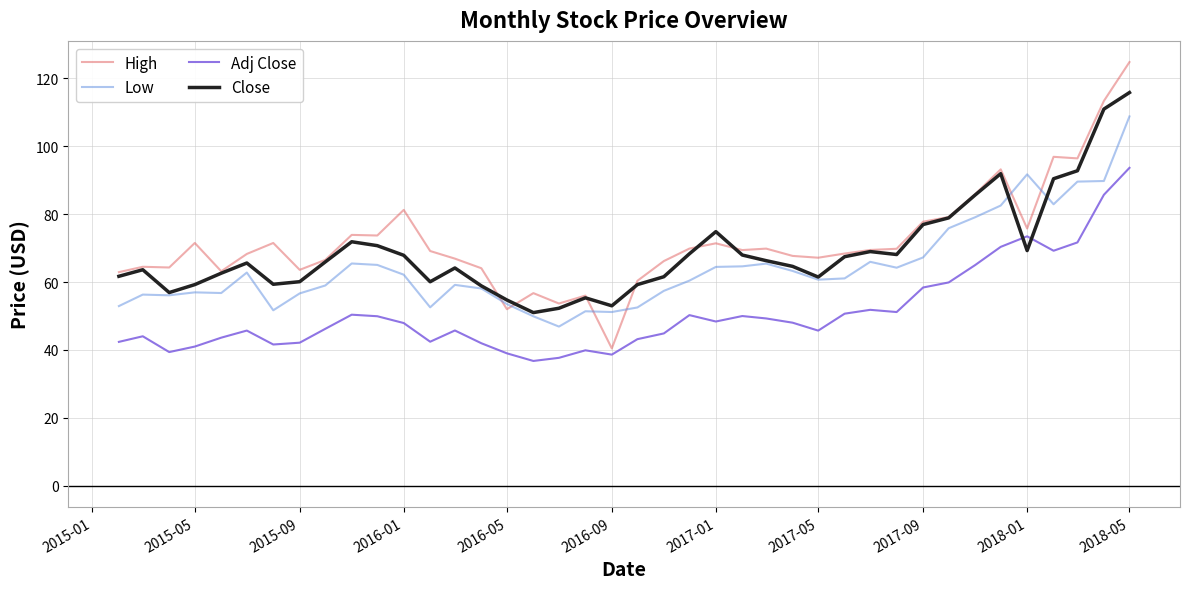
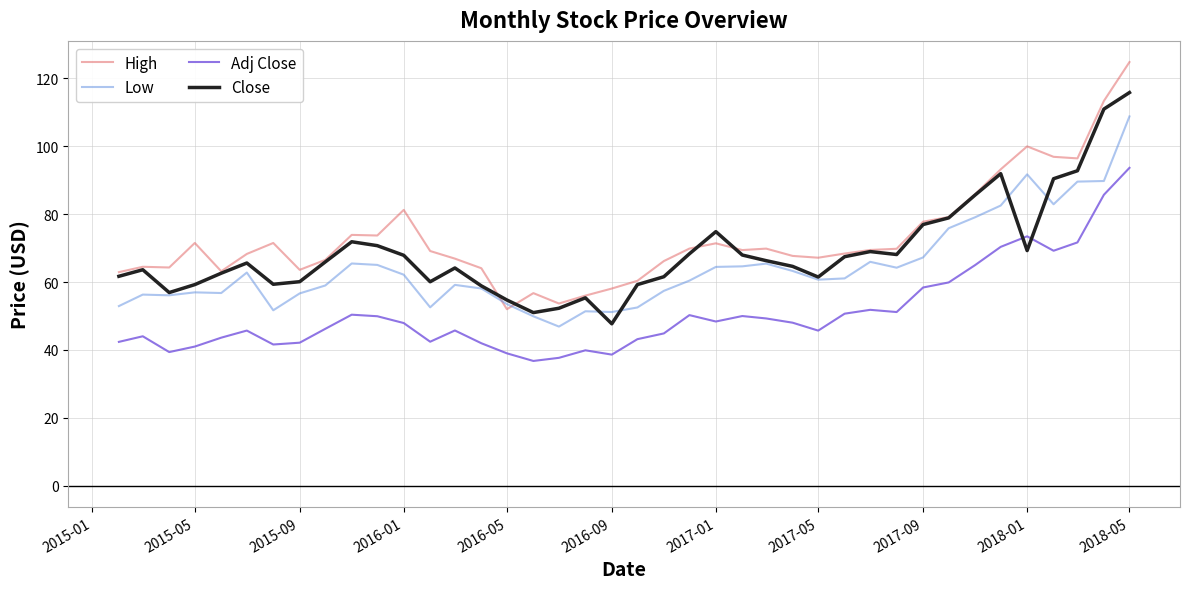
High, 2016-09: 40 -> 58
Close, 2016-09: 53 -> 48
High, 2018-01: 76 -> 100
